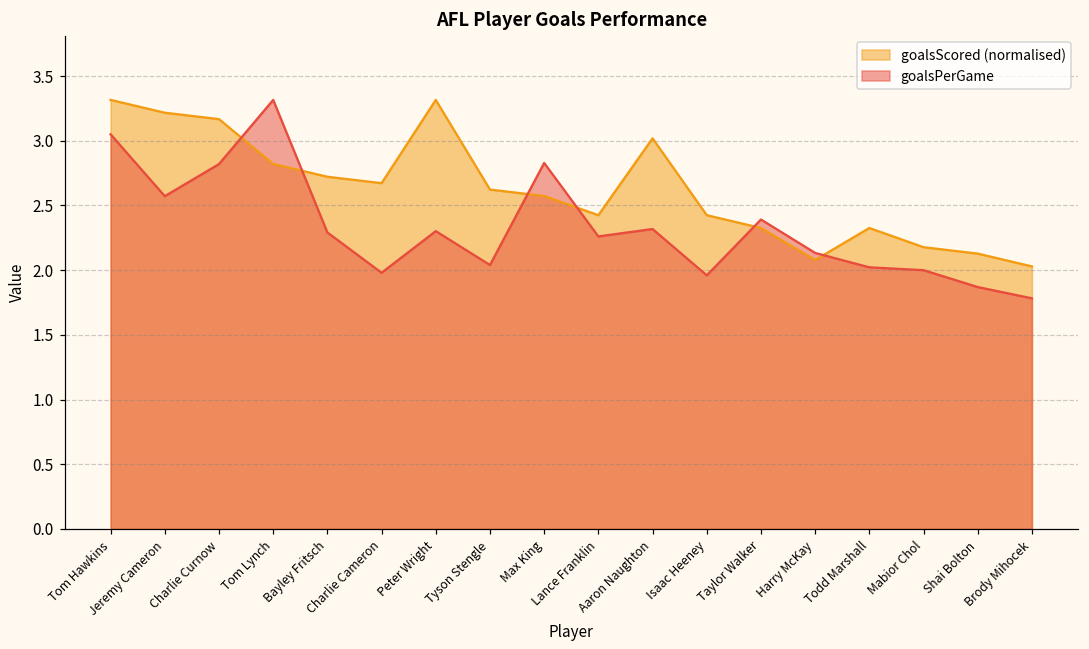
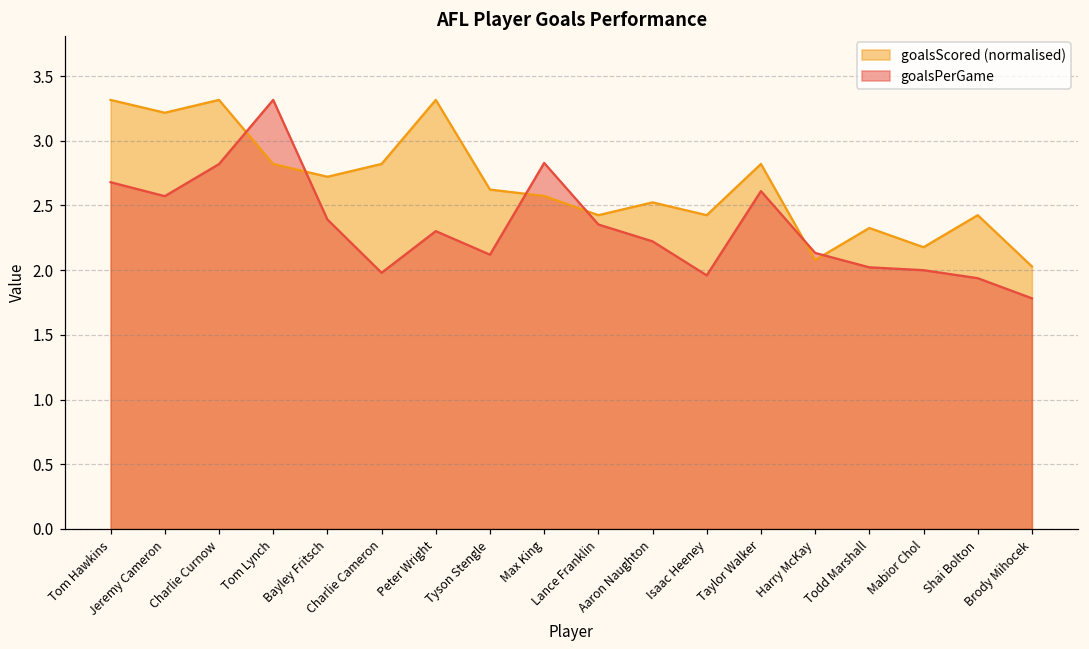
goalsPerGame, Tom Hawkins: 3.05 -> 2.68
goalsScored (normalised), Charlie Curnow: 3.17 -> 3.32
goalsPerGame, Bayley Fritsch: 2.29 -> 2.39
goalsScored (normalised), Charlie Cameron: 2.67 -> 2.82
goalsPerGame, Tyson Stengle: 2.04 -> 2.12
goalsPerGame, Lance Franklin: 2.26 -> 2.35
goalsScored (normalised), Aaron Naughton: 3.02 -> 2.52
goalsPerGame, Aaron Naughton: 2.32 -> 2.22
goalsScored (normalised), Taylor Walker: 2.33 -> 2.82
goalsPerGame, Taylor Walker: 2.39 -> 2.61
goalsScored (normalised), Shai Bolton: 2.13 -> 2.42
goalsPerGame, Shai Bolton: 1.87 -> 1.94
